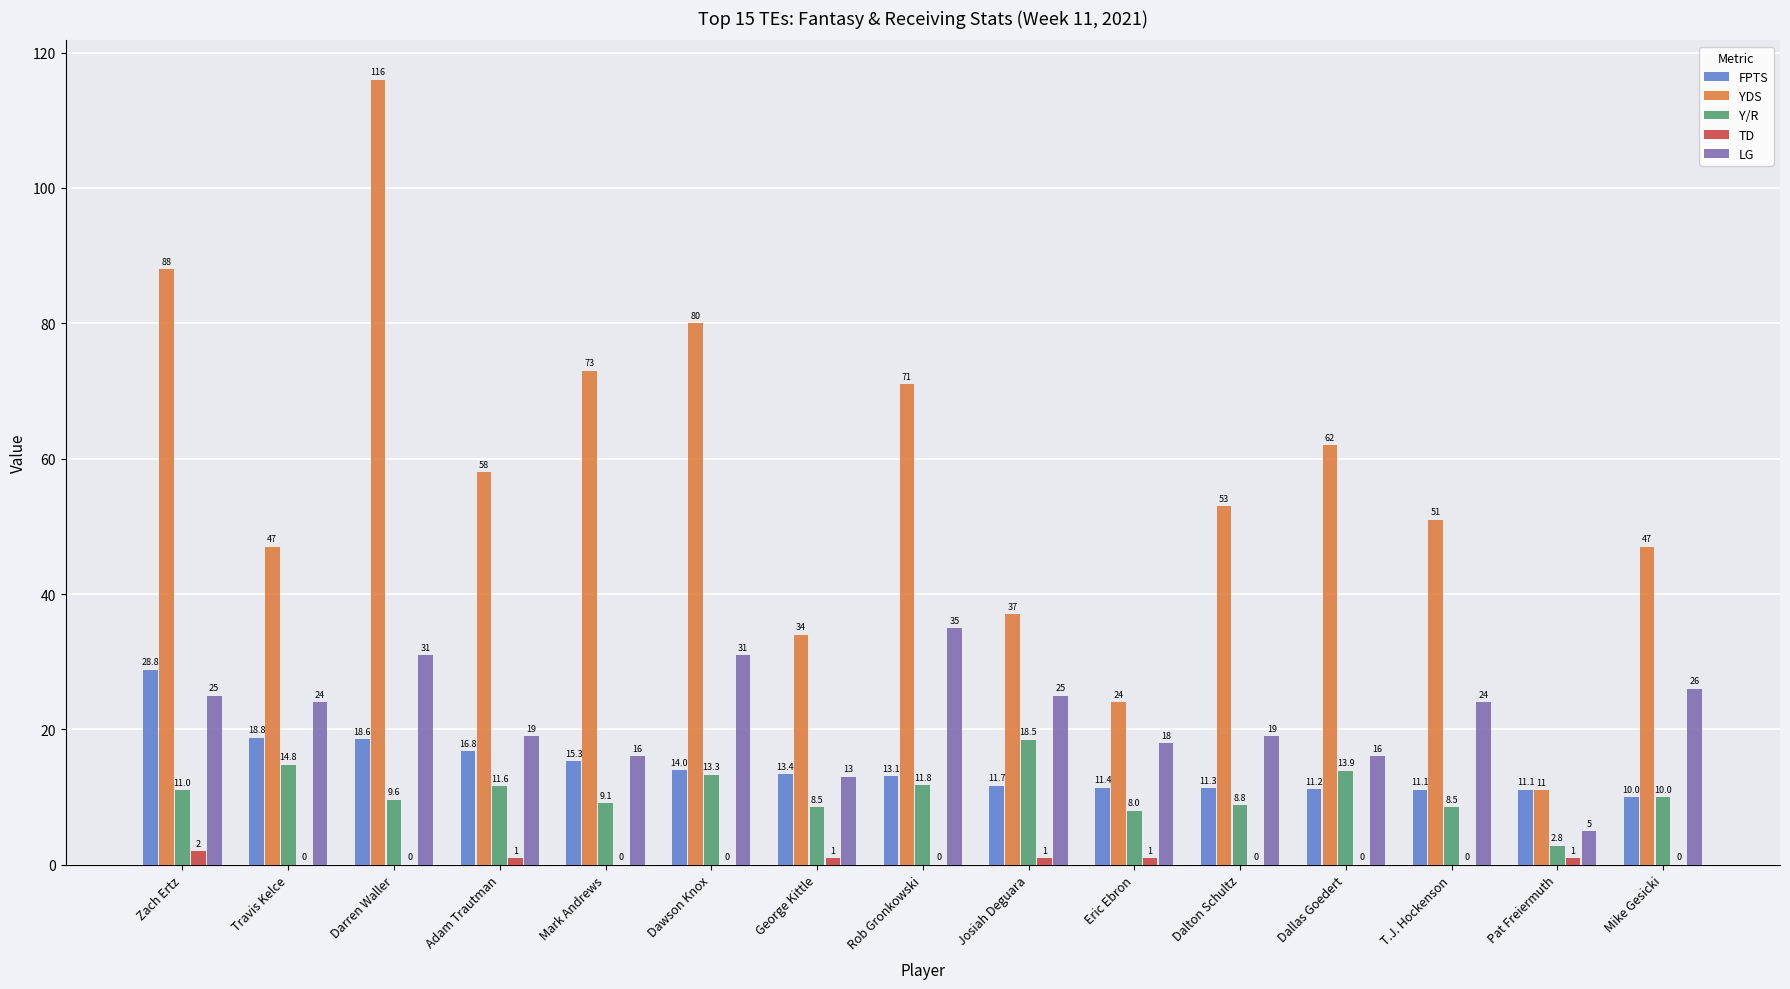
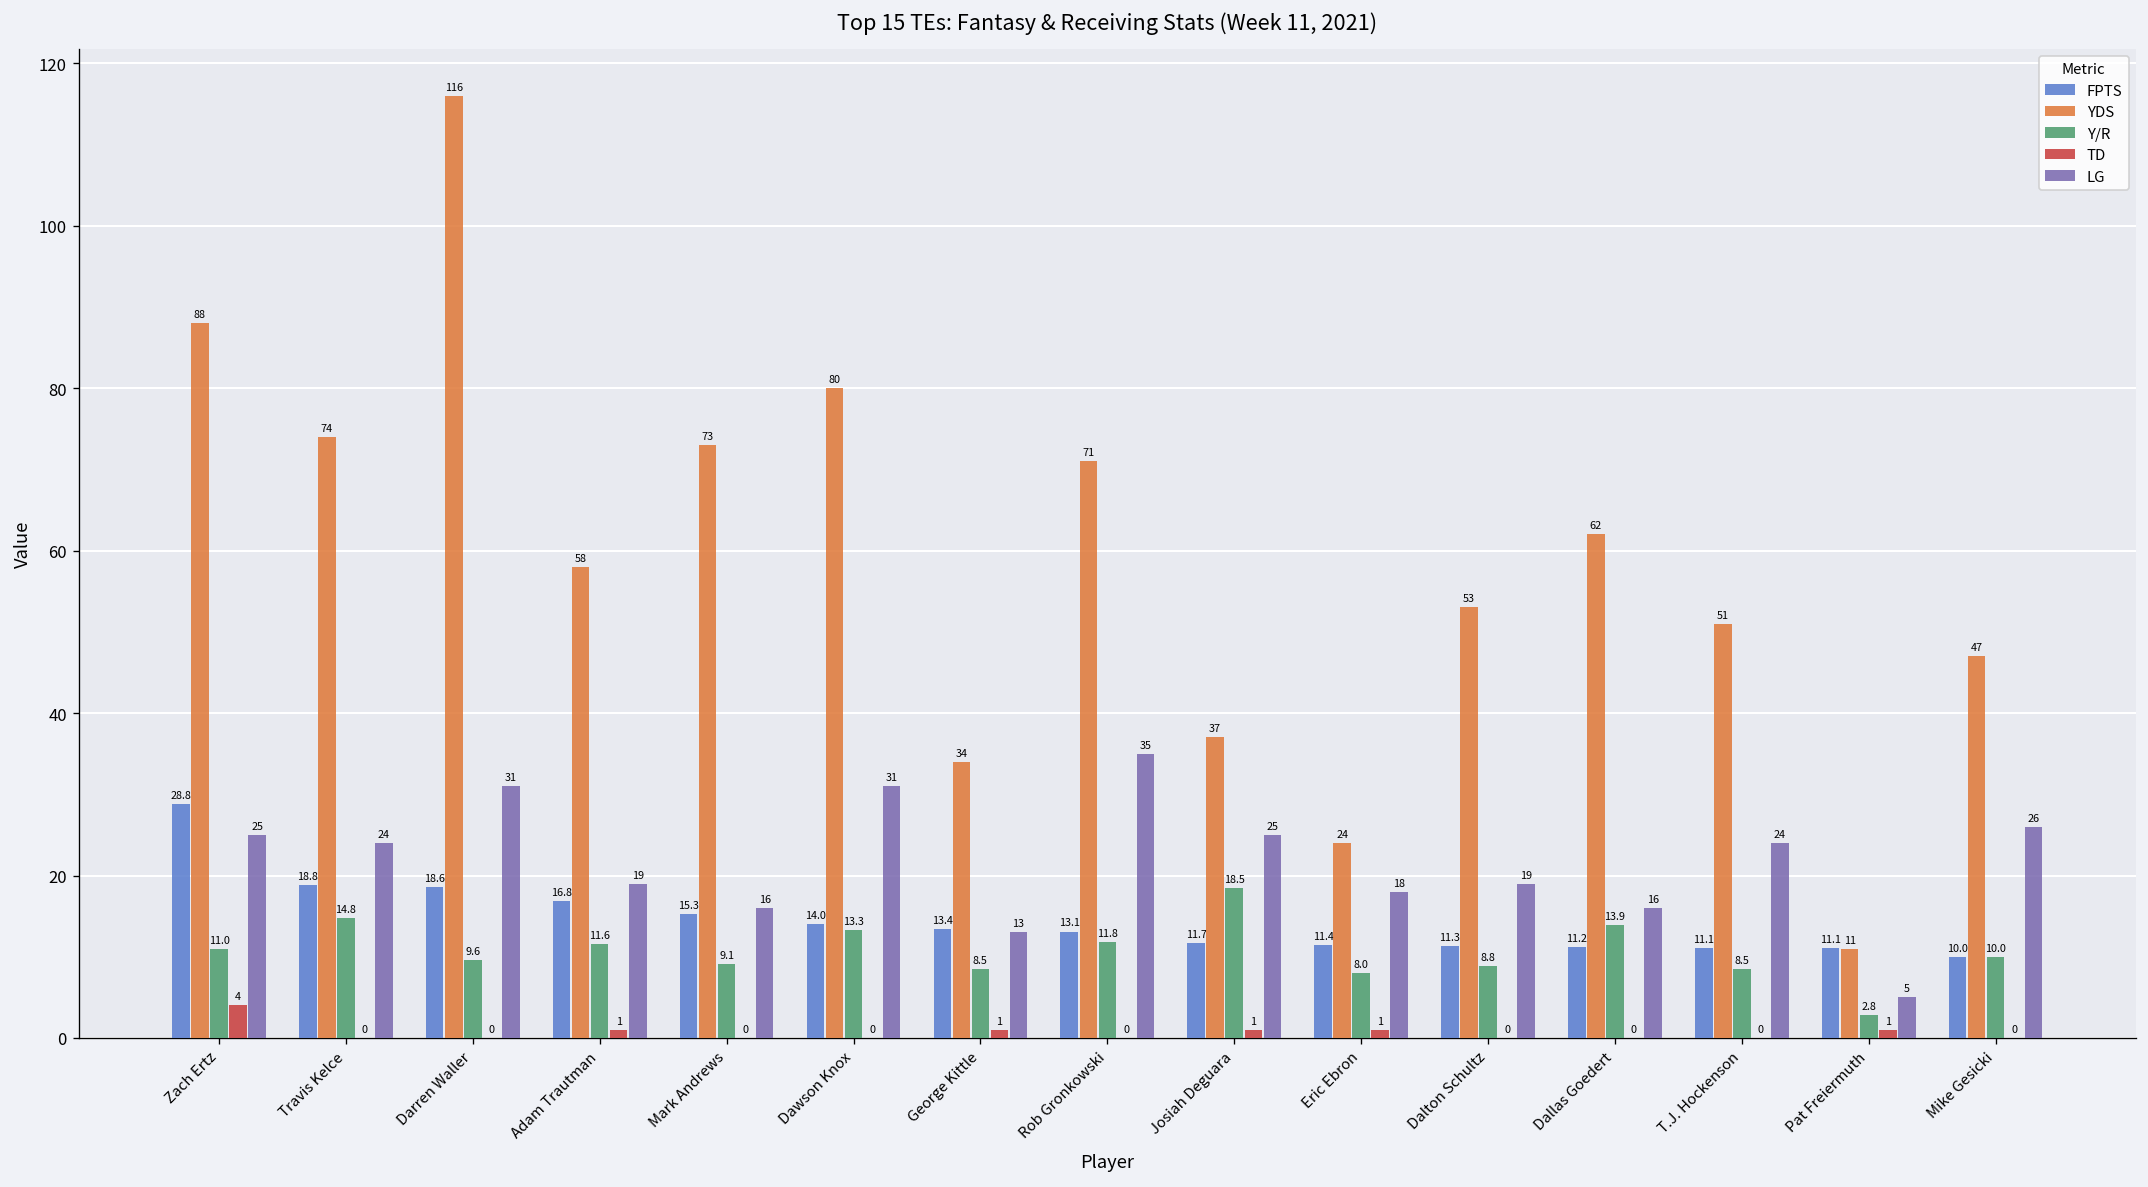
TD, Zach Ertz: 2 -> 4
YDS, Travis Kelce: 47 -> 74
